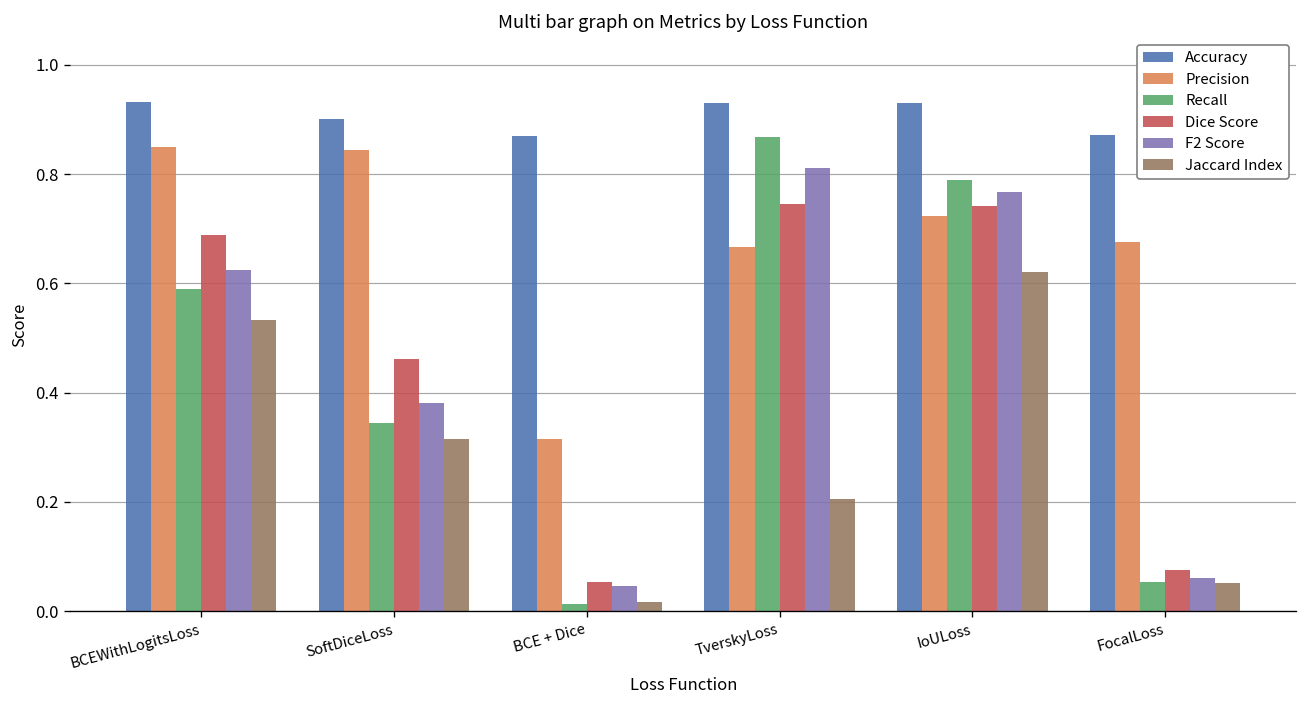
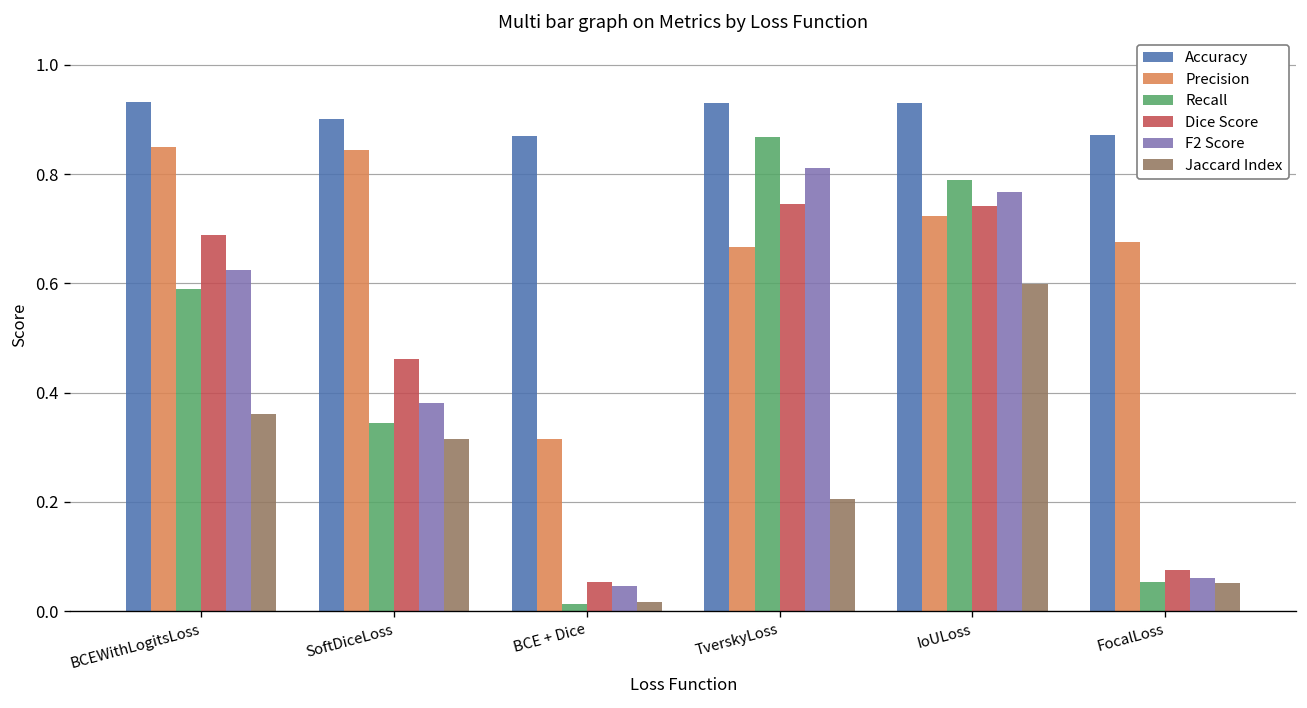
Jaccard Index, BCEWithLogitsLoss: 0.53 -> 0.36
Jaccard Index, IoULoss: 0.62 -> 0.60
